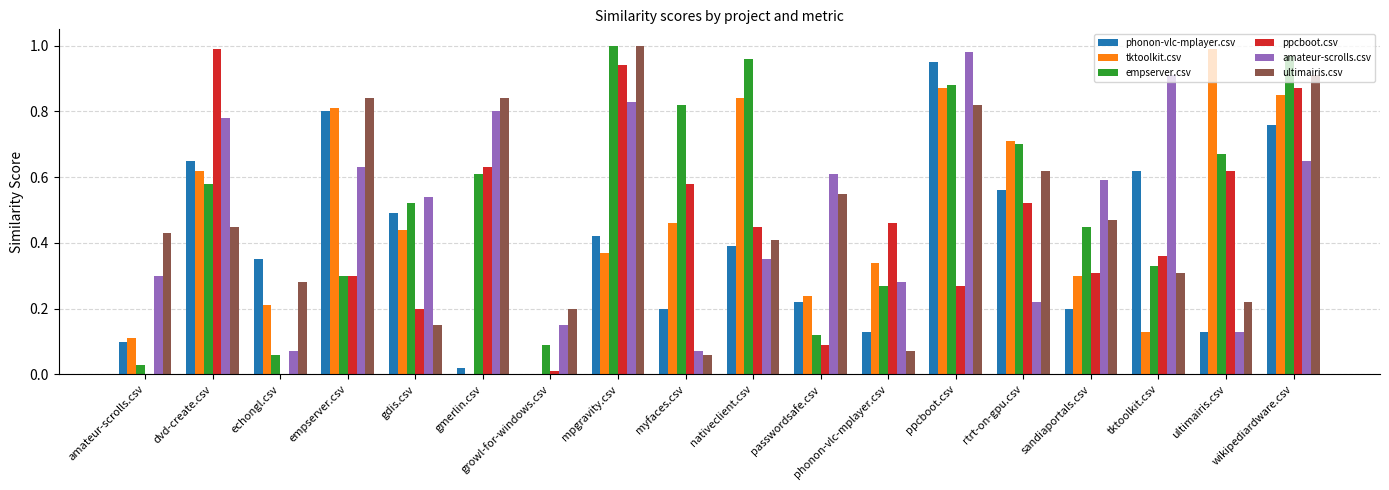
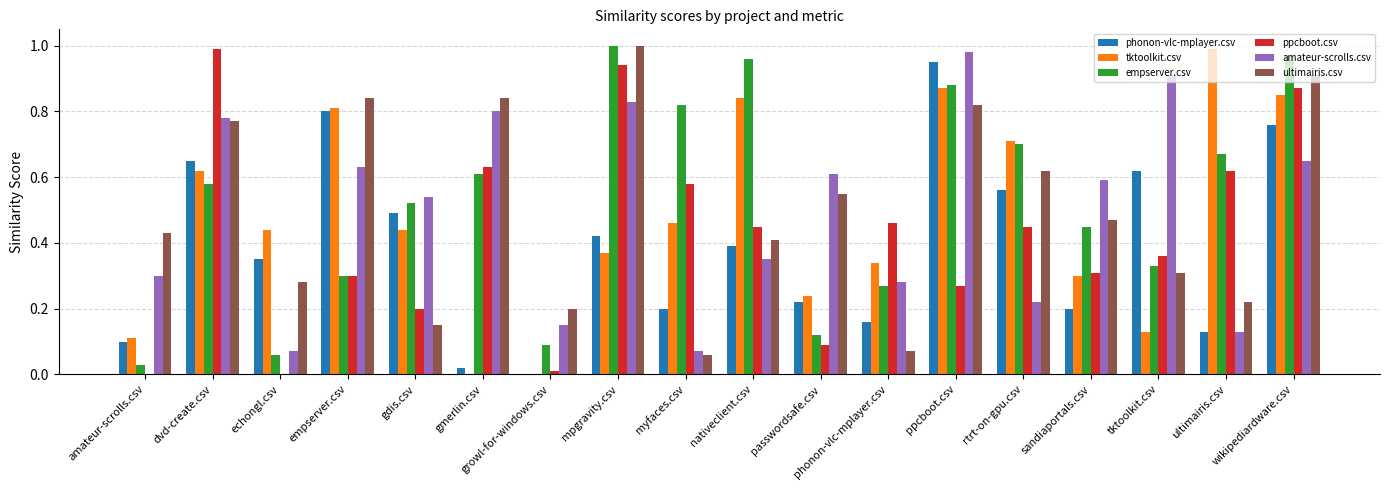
ultimairis.csv, dvd-create.csv: 0.45 -> 0.77
tktoolkit.csv, echongl.csv: 0.21 -> 0.44
phonon-vlc-mplayer.csv, phonon-vlc-mplayer.csv: 0.13 -> 0.16
ppcboot.csv, rtrt-on-gpu.csv: 0.52 -> 0.45
